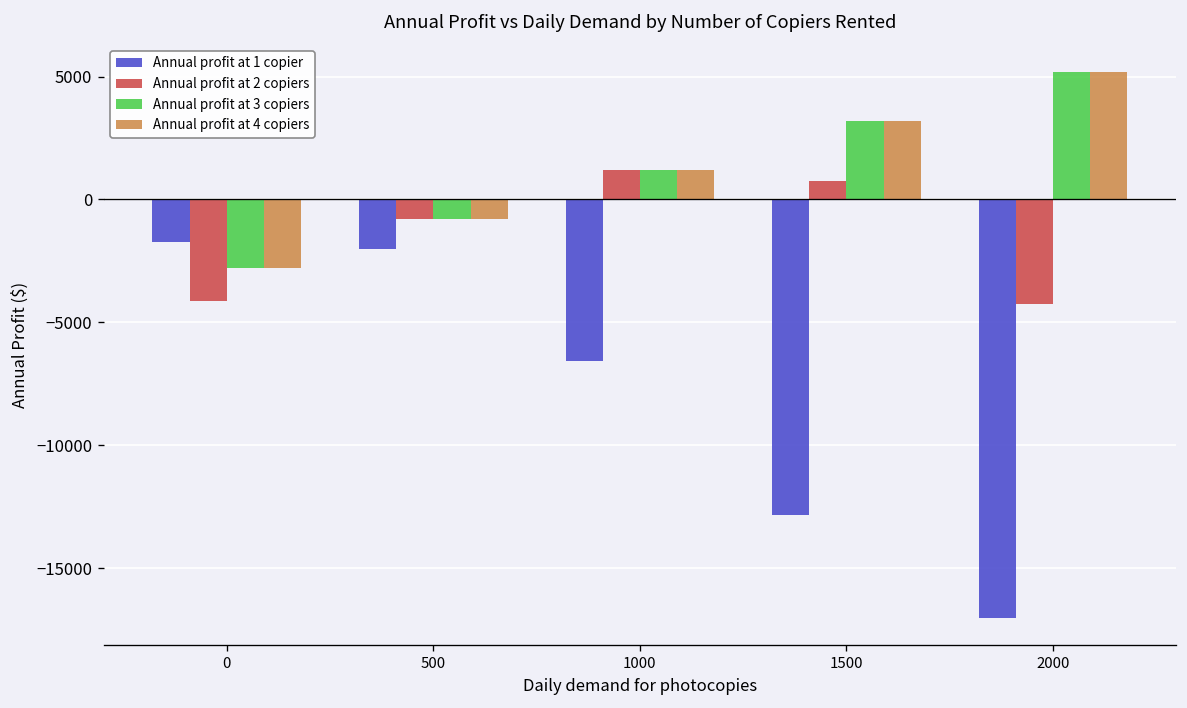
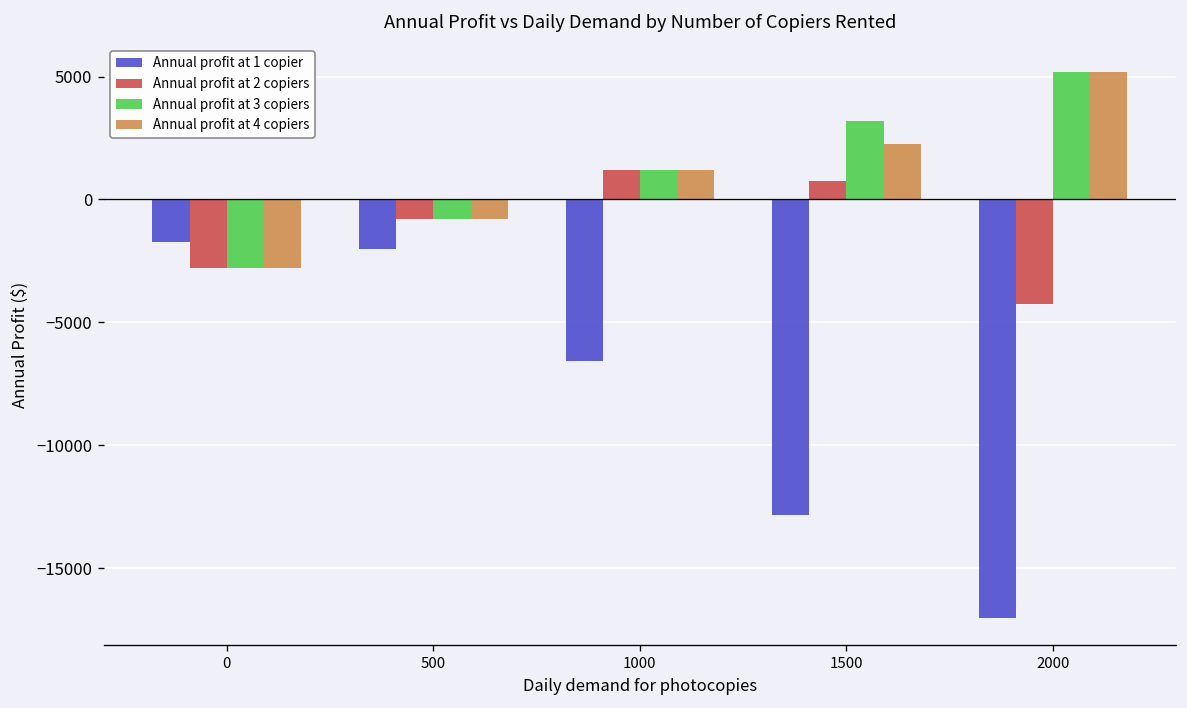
Annual profit at 2 copiers, 0: -4100 -> -2800
Annual profit at 4 copiers, 1500: 3200 -> 2300
